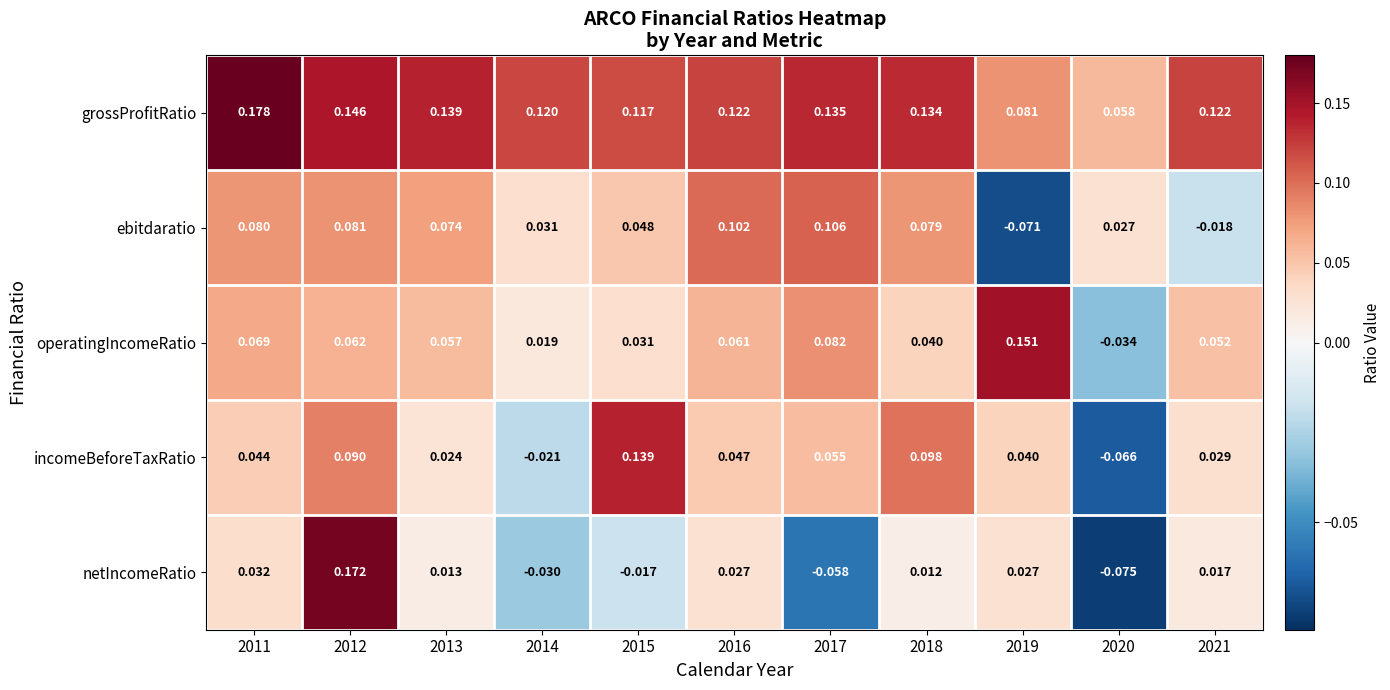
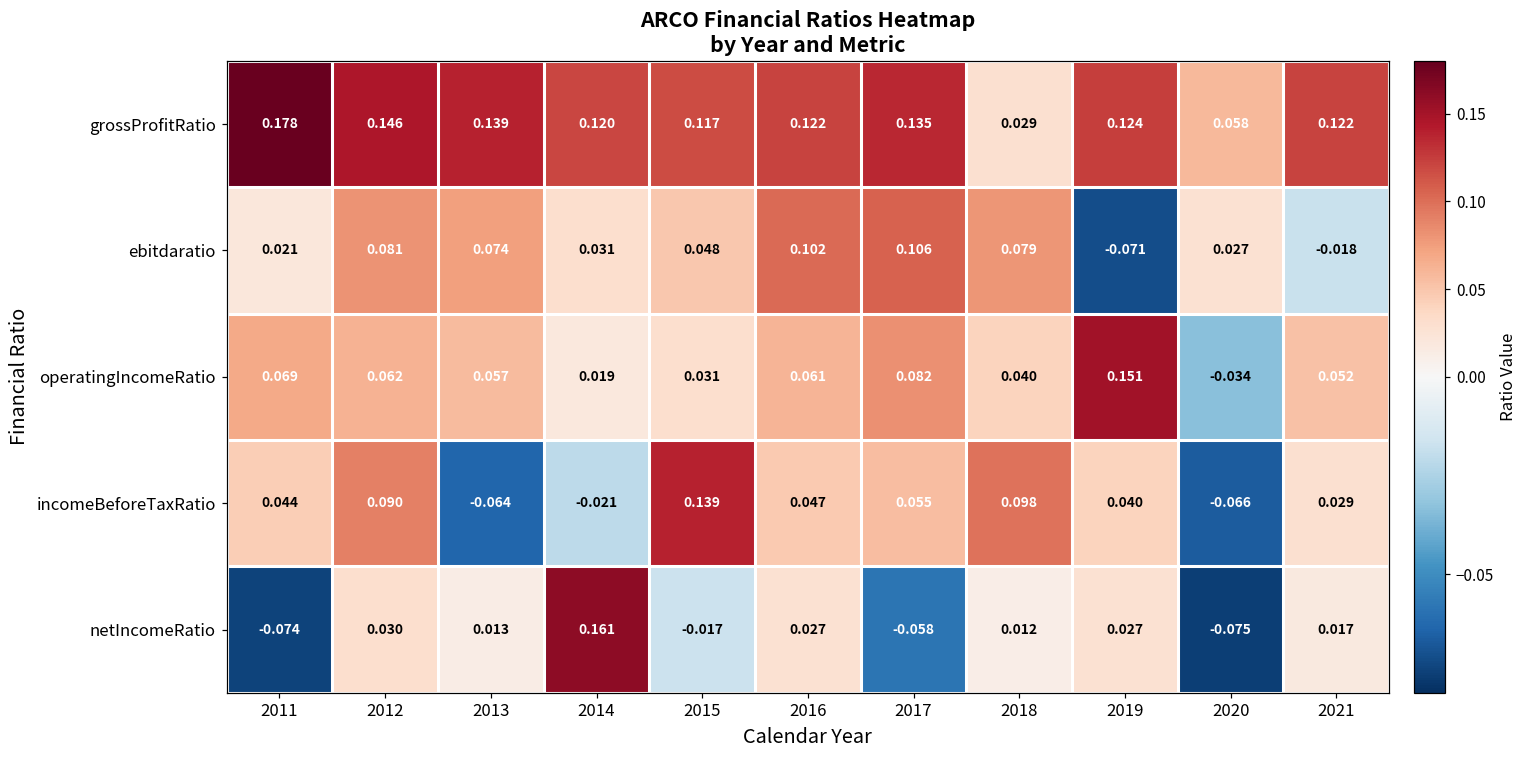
grossProfitRatio, 2018: 0.134 -> 0.029
grossProfitRatio, 2019: 0.081 -> 0.124
ebitdaratio, 2011: 0.080 -> 0.021
incomeBeforeTaxRatio, 2013: 0.024 -> -0.064
netIncomeRatio, 2011: 0.032 -> -0.074
netIncomeRatio, 2012: 0.172 -> 0.030
netIncomeRatio, 2014: -0.030 -> 0.161
